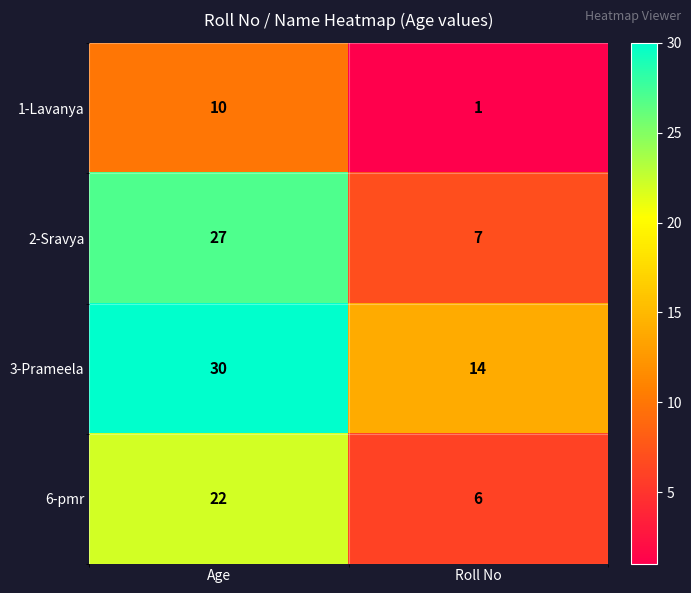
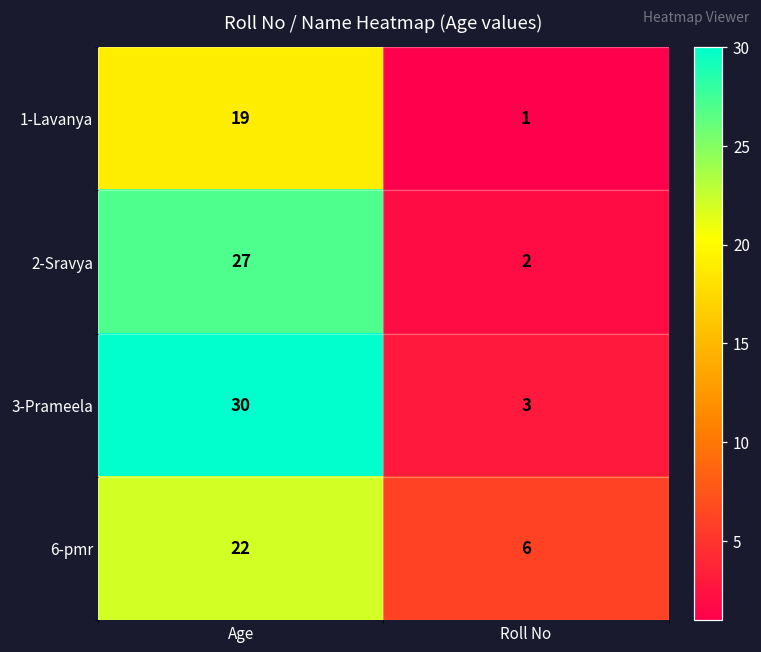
1-Lavanya, Age: 10 -> 19
2-Sravya, Roll No: 7 -> 2
3-Prameela, Roll No: 14 -> 3
